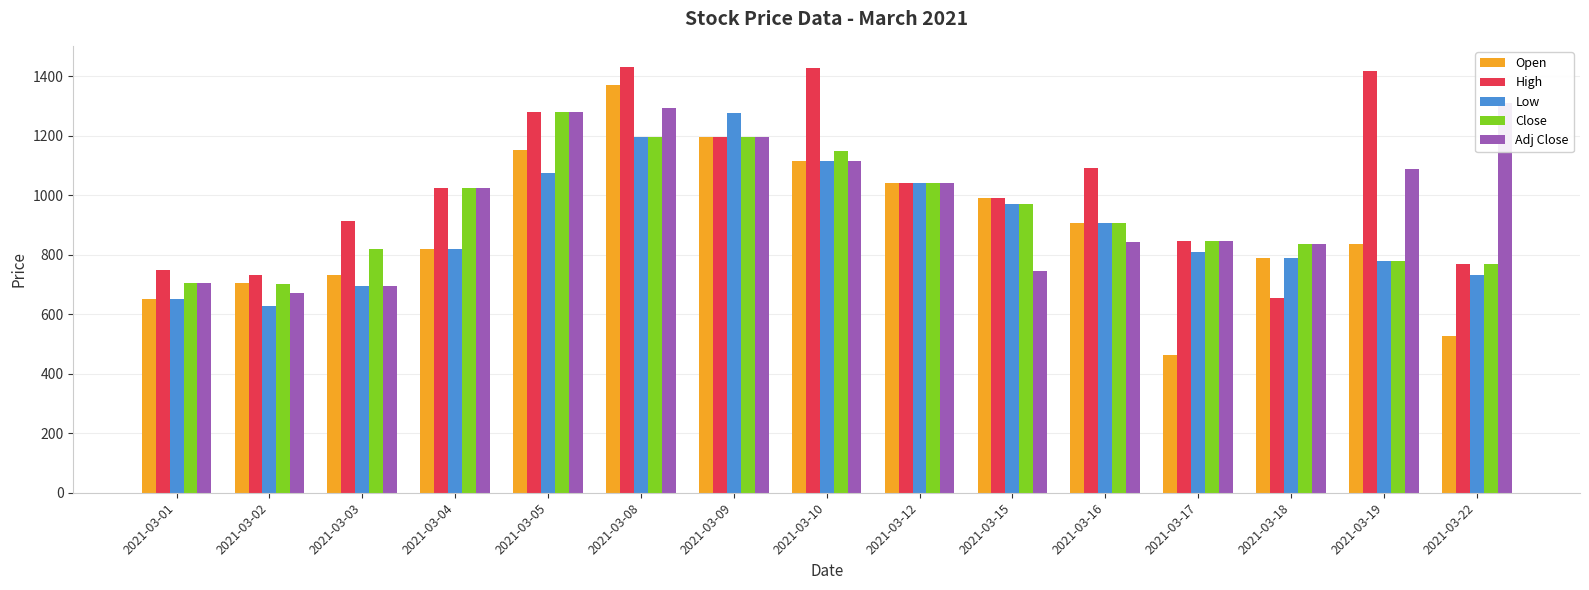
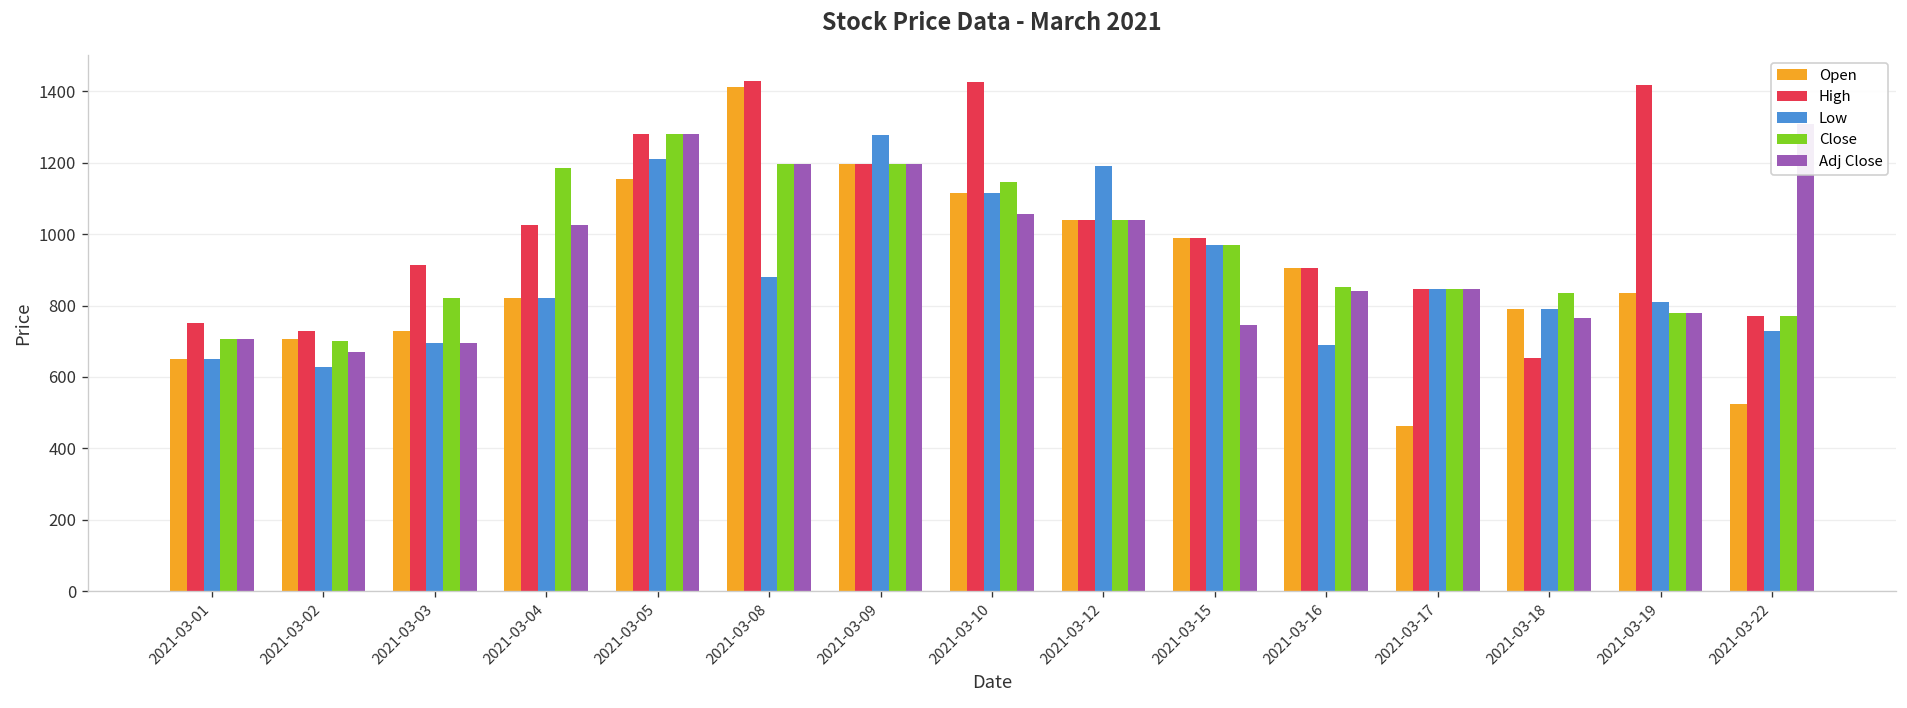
Close, 2021-03-04: 1030 -> 1180
Low, 2021-03-05: 1080 -> 1210
Open, 2021-03-08: 1370 -> 1410
Low, 2021-03-08: 1200 -> 880
Adj Close, 2021-03-08: 1290 -> 1200
Adj Close, 2021-03-10: 1120 -> 1060
Low, 2021-03-12: 1040 -> 1190
High, 2021-03-16: 1090 -> 910
Low, 2021-03-16: 910 -> 690
Close, 2021-03-16: 910 -> 850
Low, 2021-03-17: 810 -> 850
Adj Close, 2021-03-18: 840 -> 770
Low, 2021-03-19: 780 -> 810
Adj Close, 2021-03-19: 1090 -> 780
